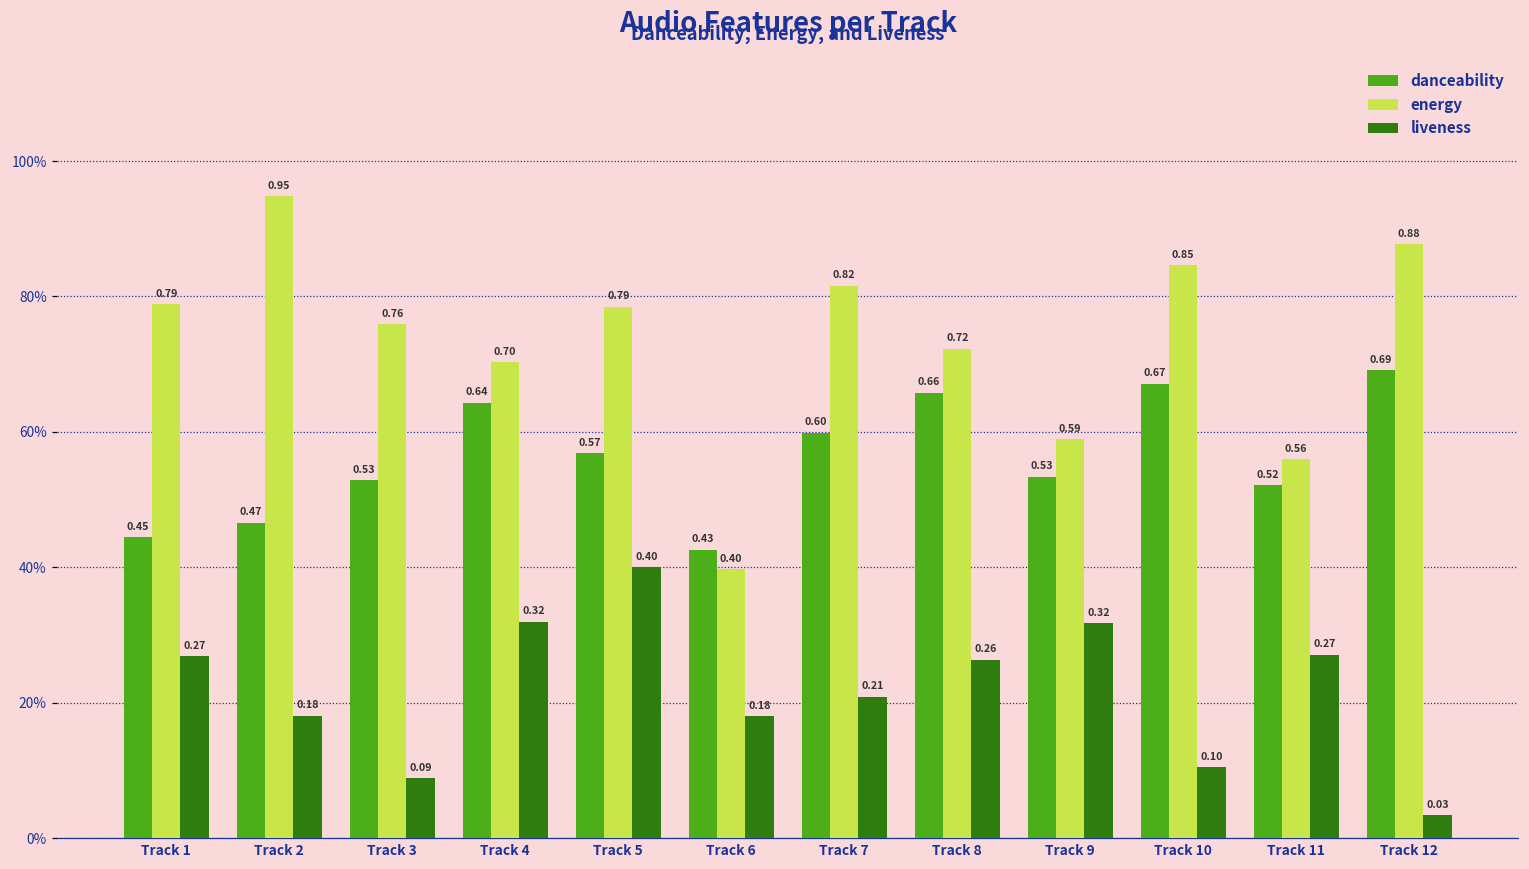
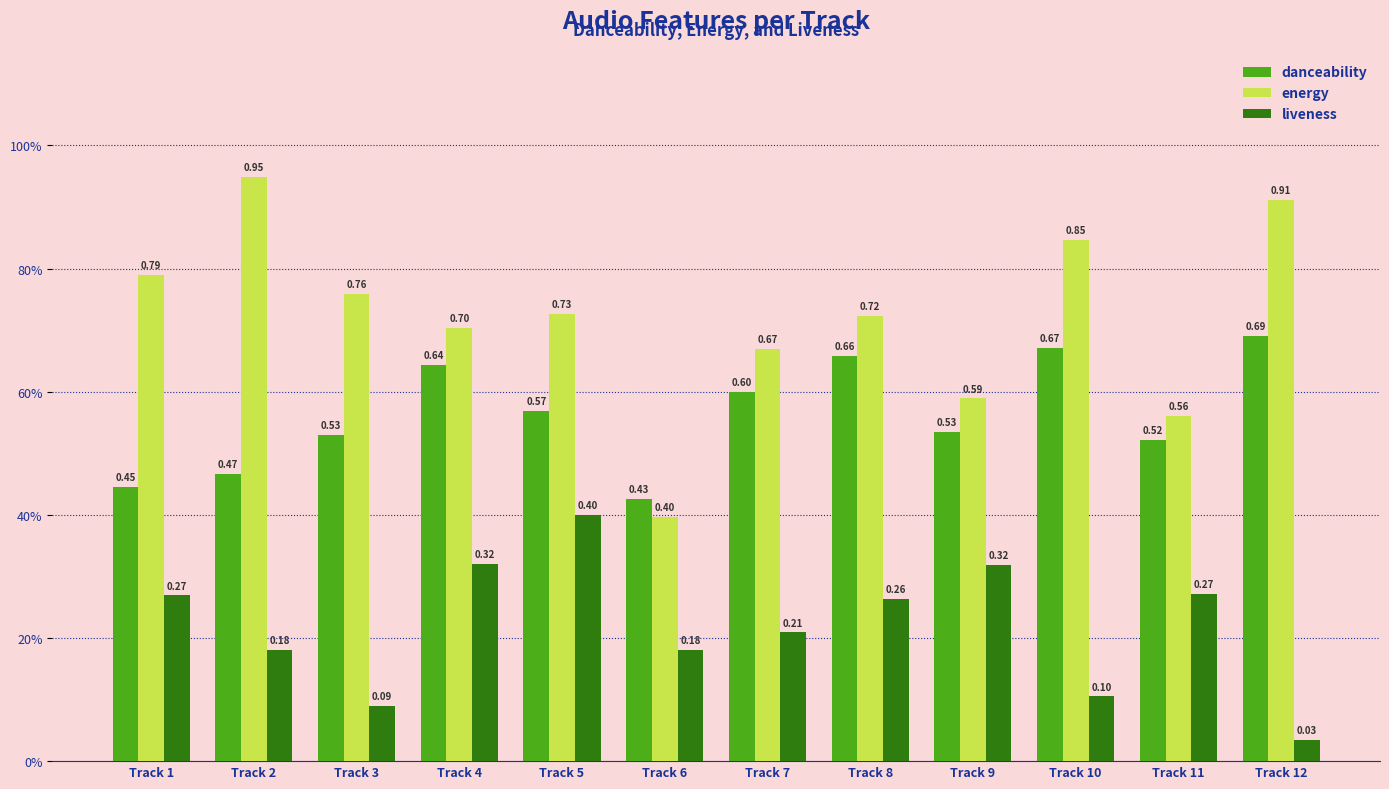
energy, Track 5: 0.79 -> 0.73
energy, Track 7: 0.82 -> 0.67
energy, Track 12: 0.88 -> 0.91
